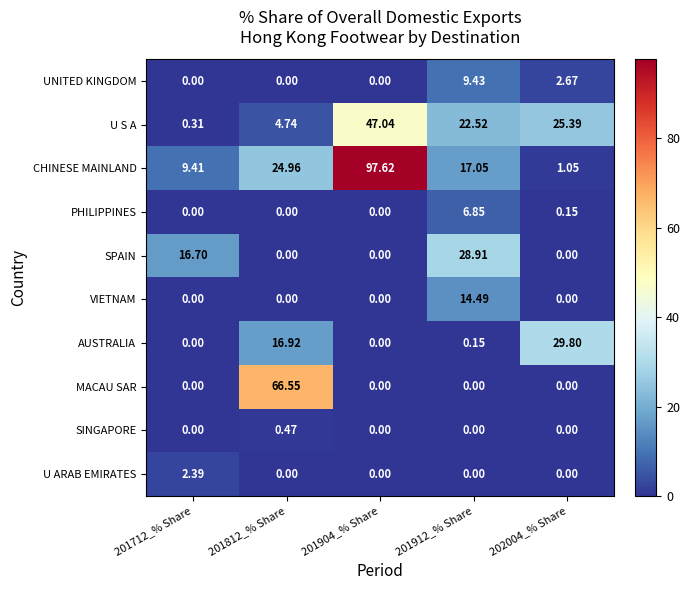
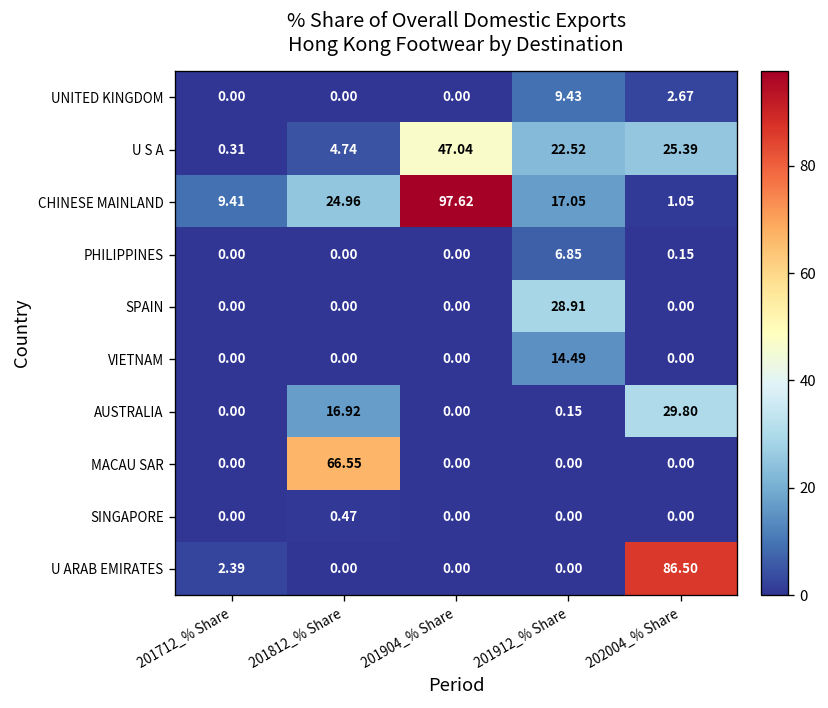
SPAIN, 201712_% Share: 16.70 -> 0.00
U ARAB EMIRATES, 202004_% Share: 0.00 -> 86.50
